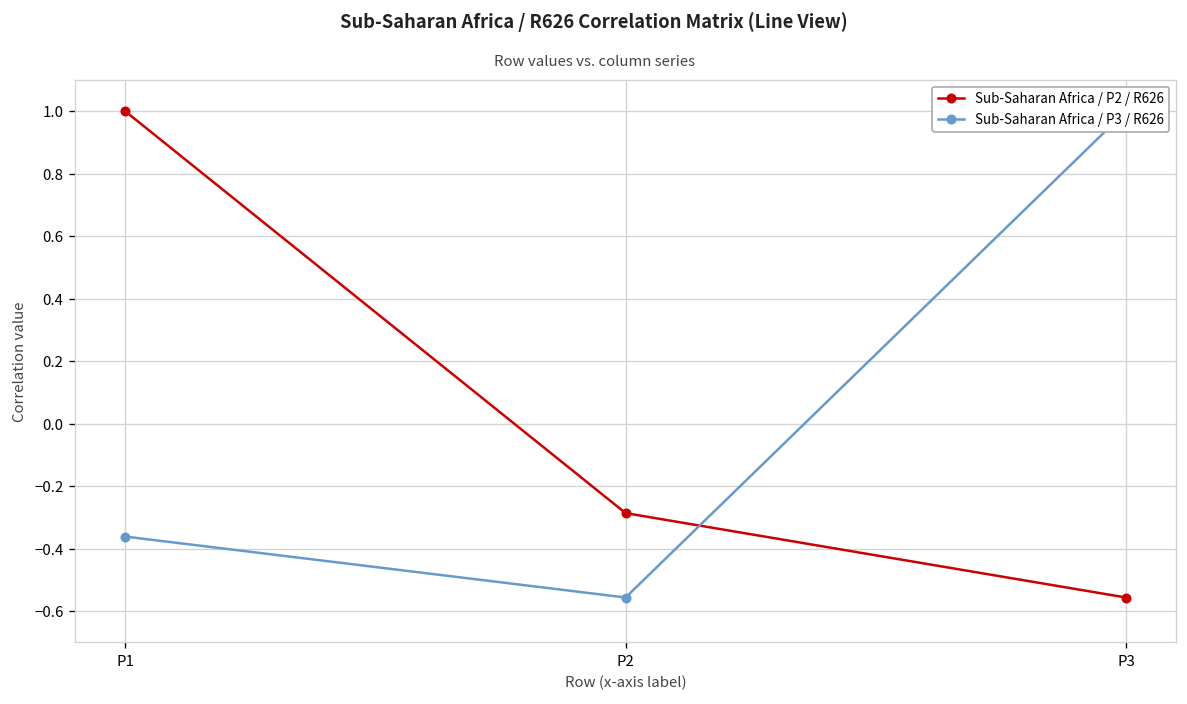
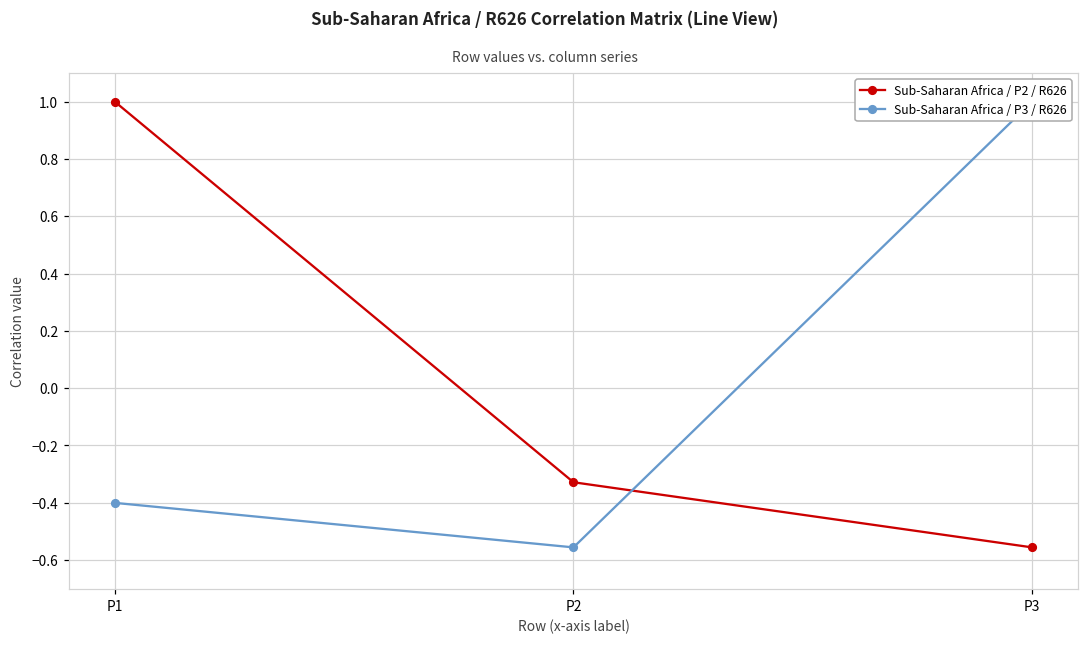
Sub-Saharan Africa / P3 / R626, P1: -0.36 -> -0.40
Sub-Saharan Africa / P2 / R626, P2: -0.29 -> -0.33
